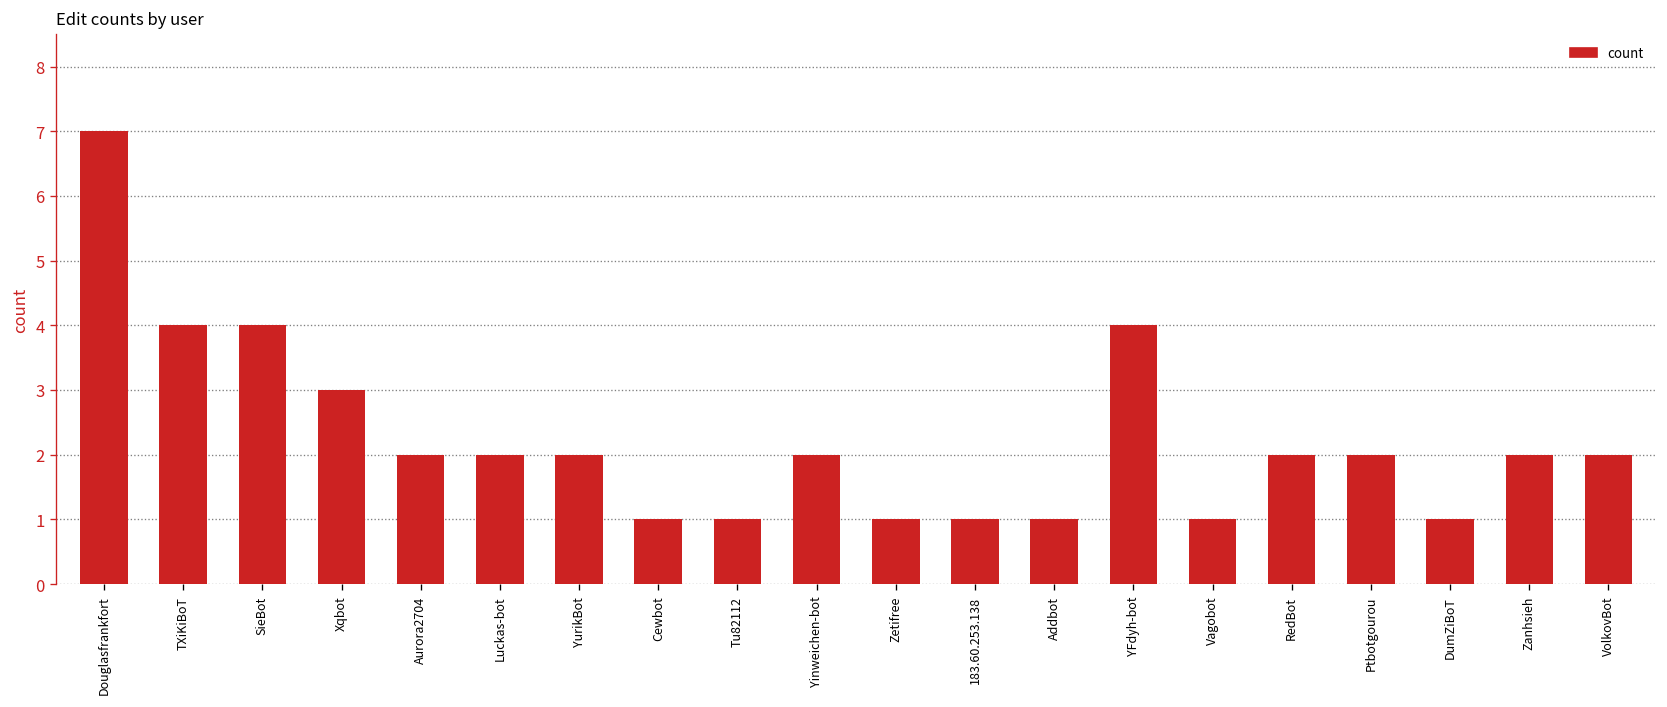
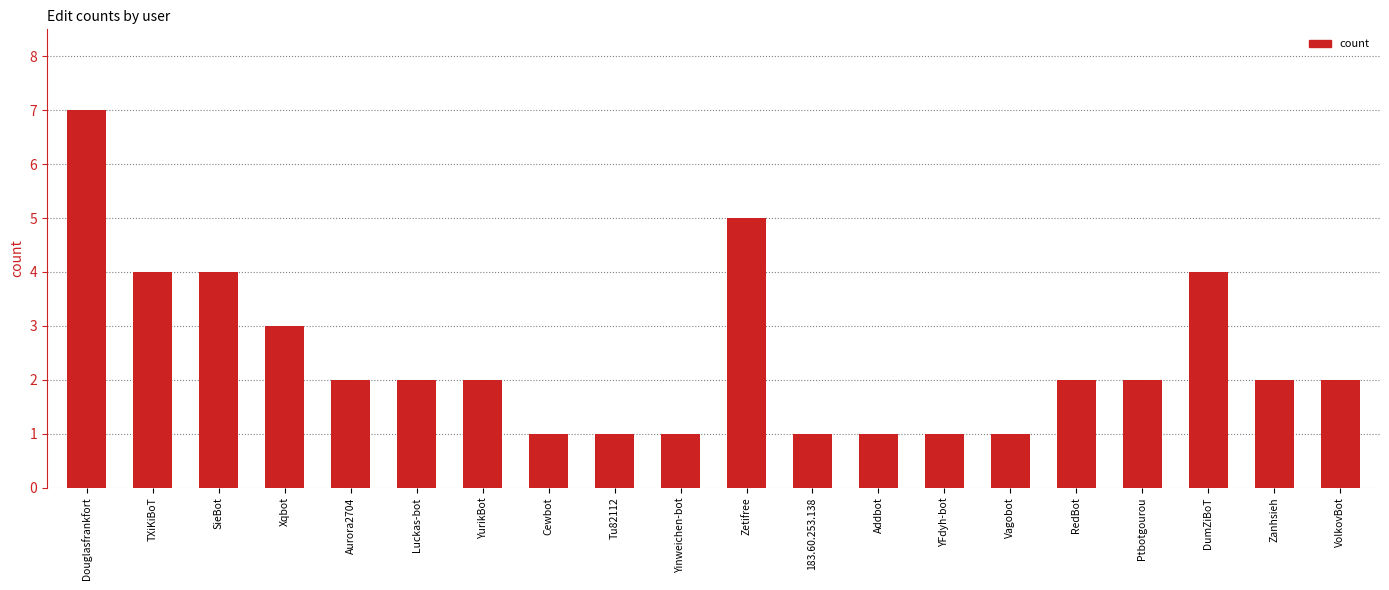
Yinweichen-bot: 2 -> 1
Zetifree: 1 -> 5
YFdyh-bot: 4 -> 1
DumZiBoT: 1 -> 4
